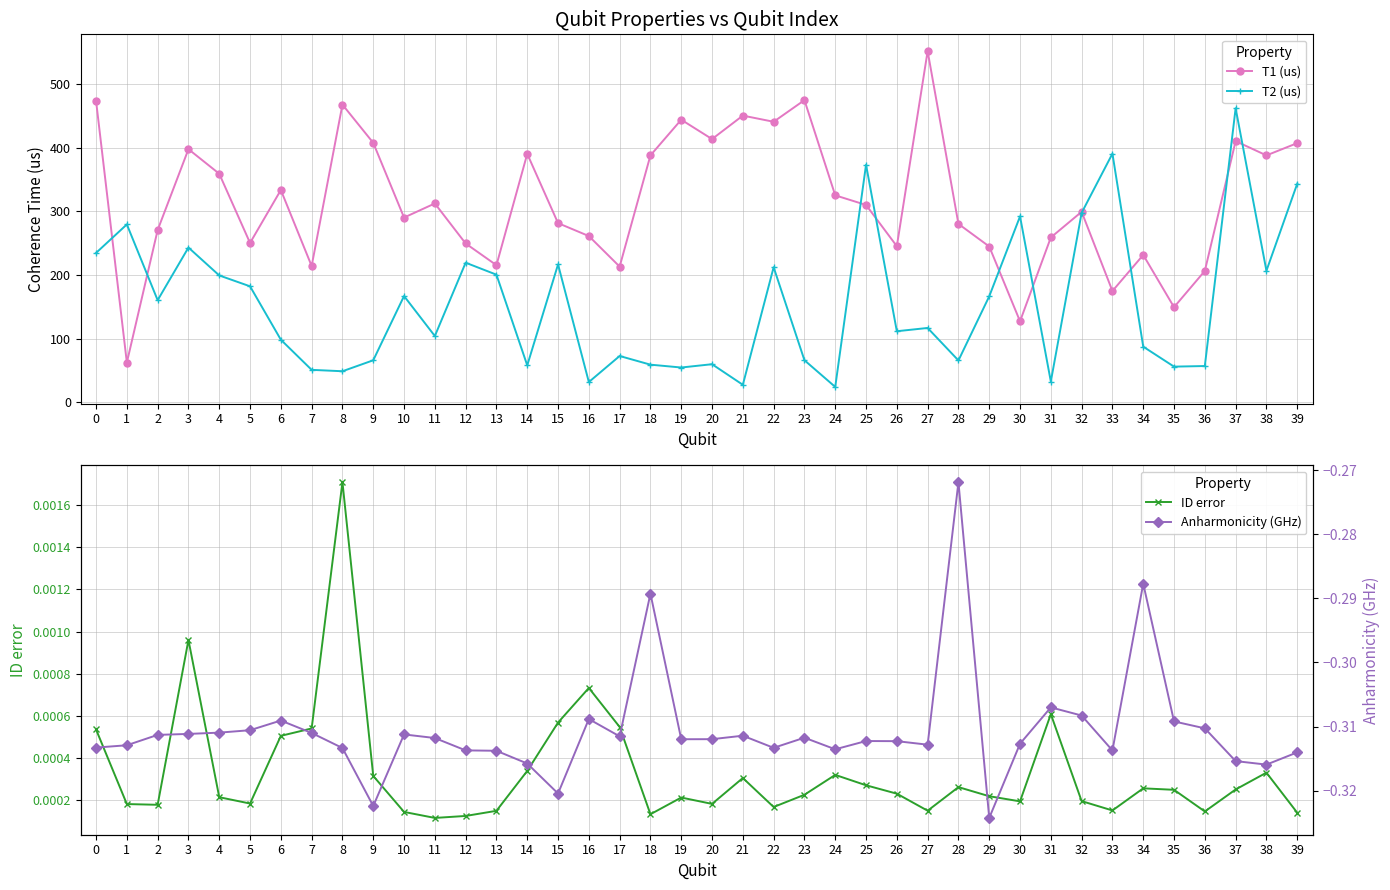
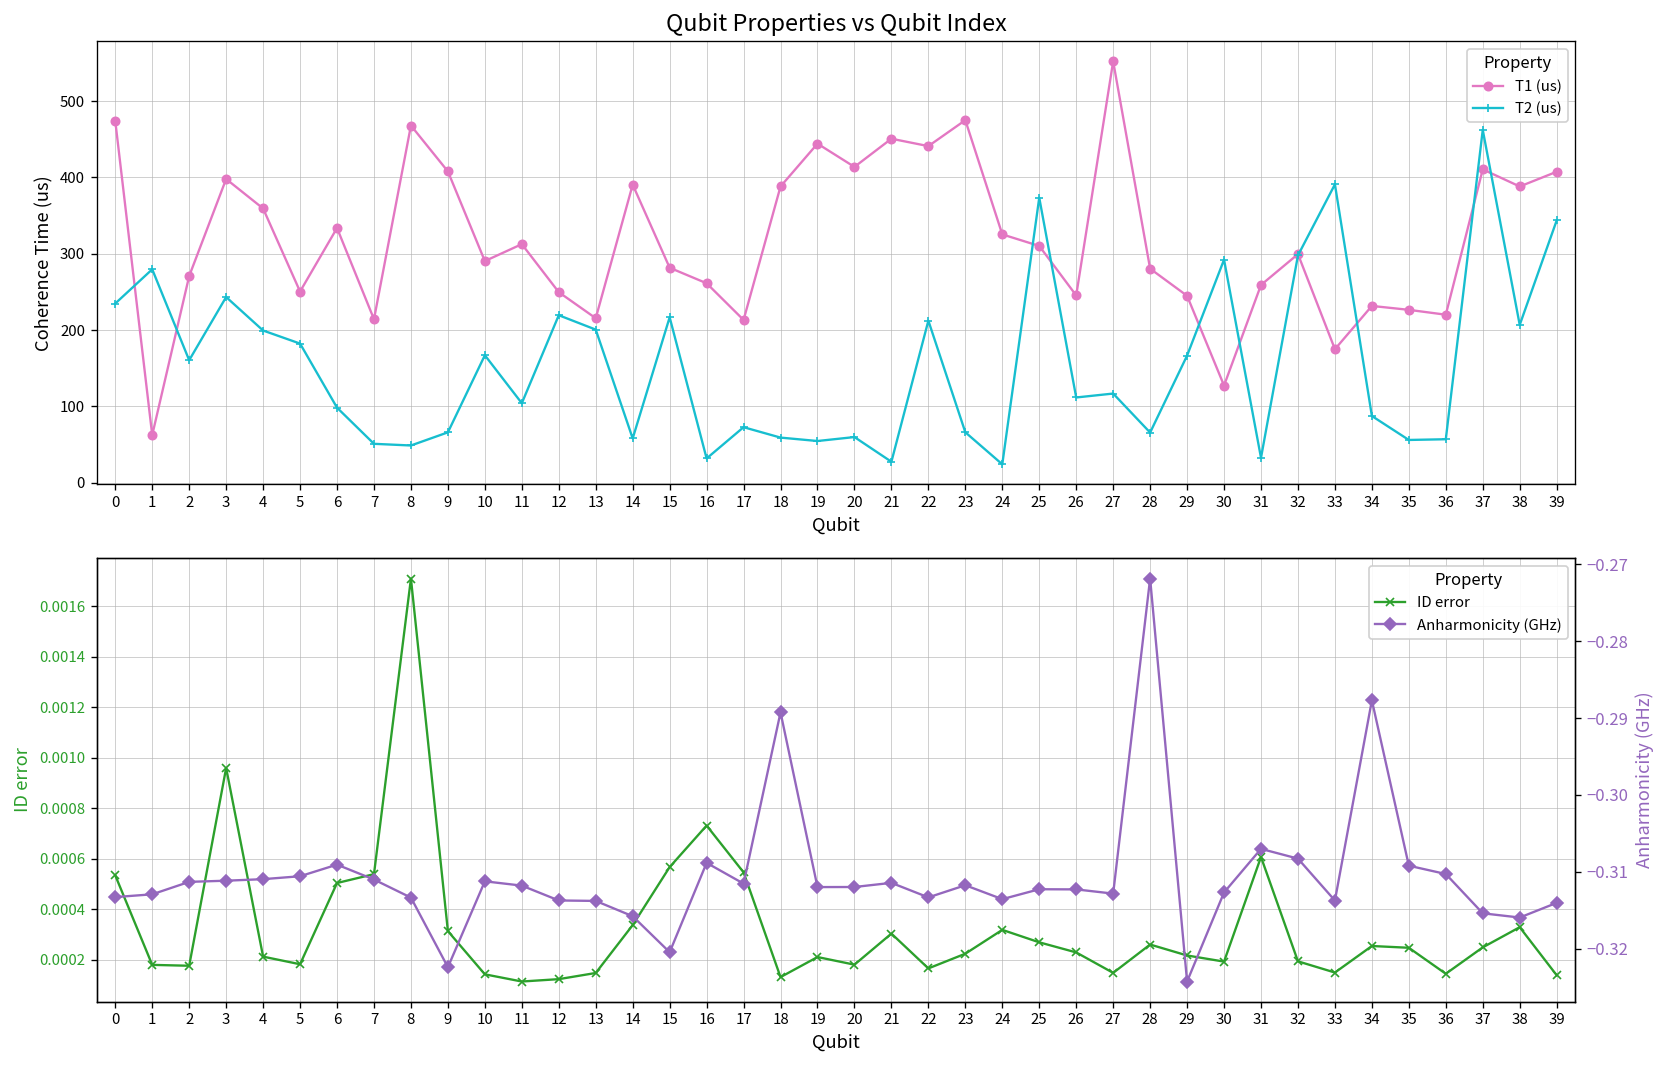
Qubit Properties vs Qubit Index, T1 (us), 35: 150 -> 230
Qubit Properties vs Qubit Index, T1 (us), 36: 210 -> 220
